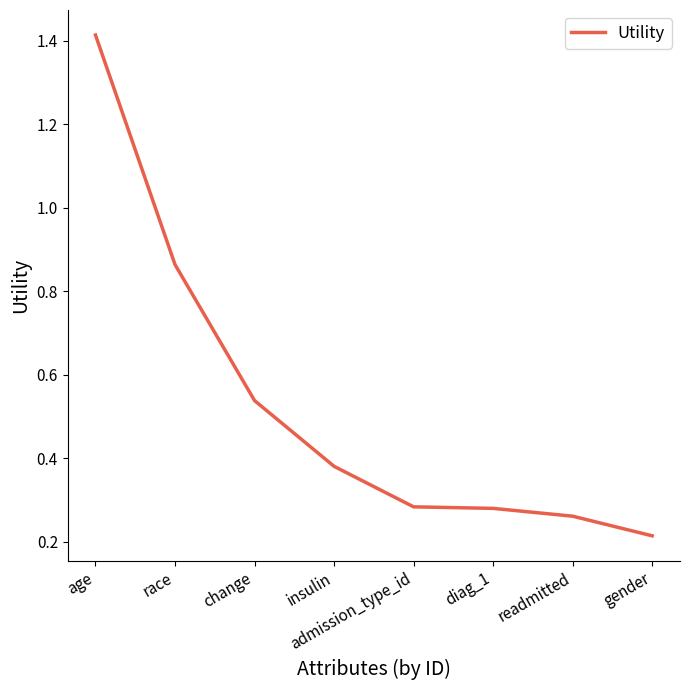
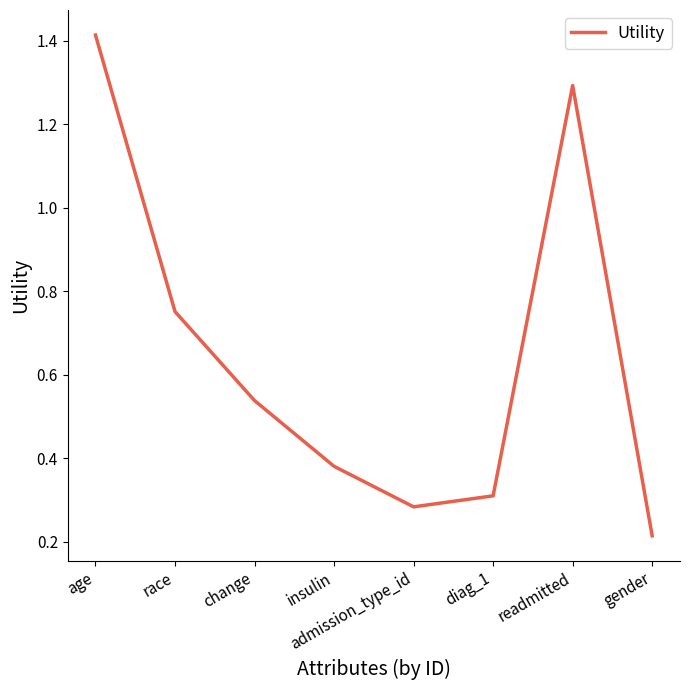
race: 0.86 -> 0.75
diag_1: 0.28 -> 0.31
readmitted: 0.26 -> 1.29
